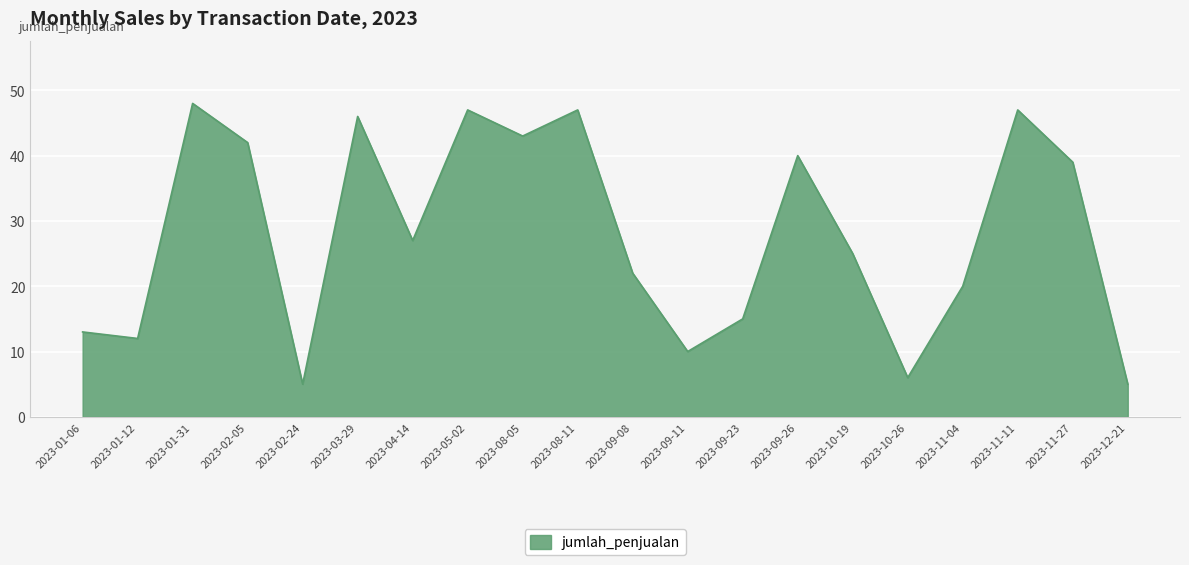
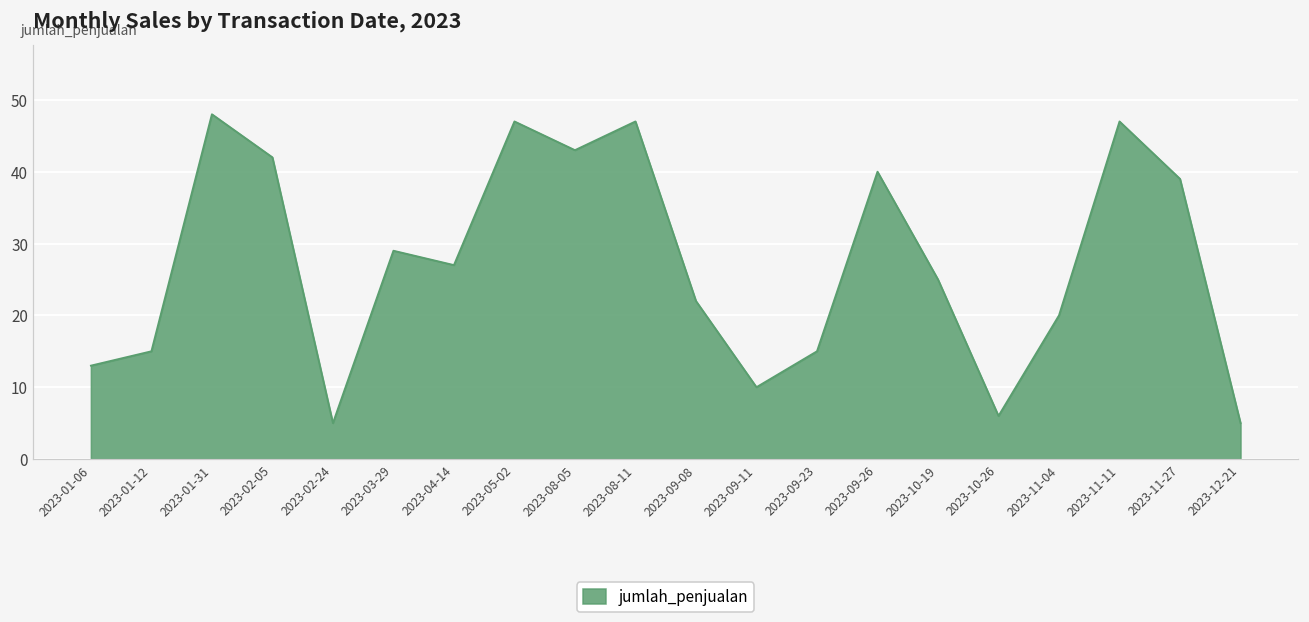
2023-01-12: 12 -> 15
2023-03-29: 46 -> 29
